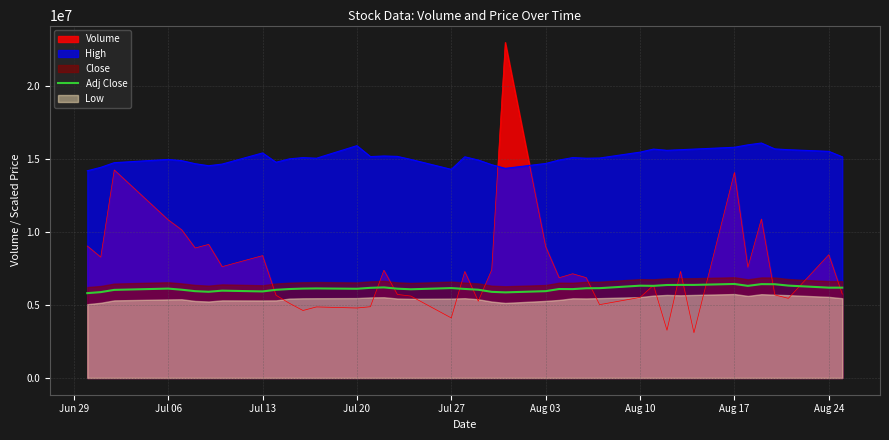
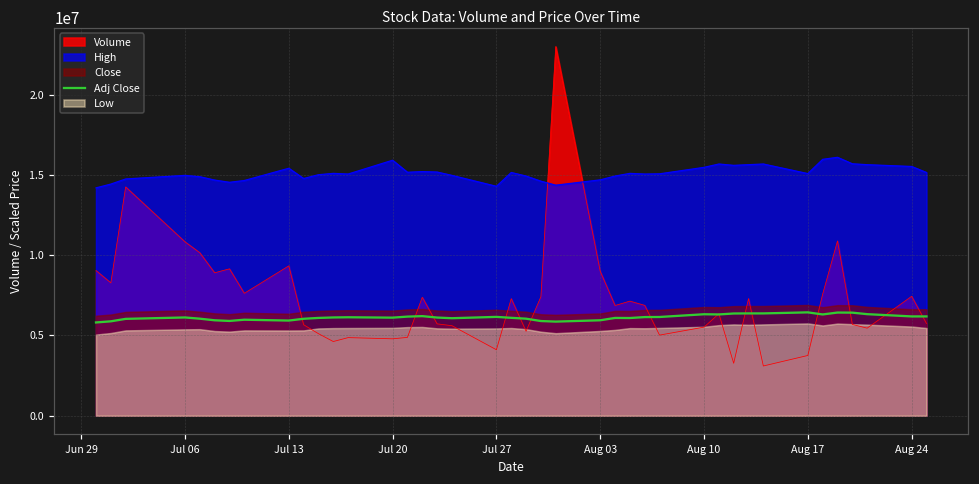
Volume, Jul 13: 8400000 -> 9300000
Volume, Aug 17: 14100000 -> 3800000
High, Aug 17: 15800000 -> 15100000
Volume, Aug 24: 8400000 -> 7400000
